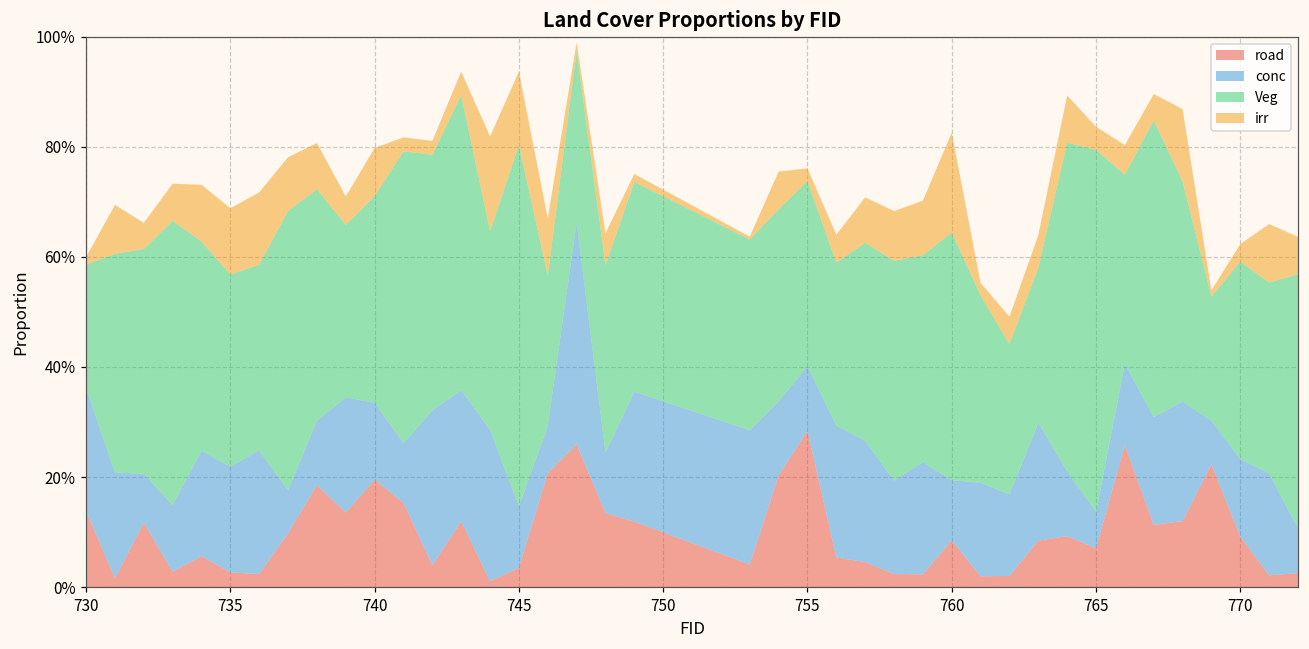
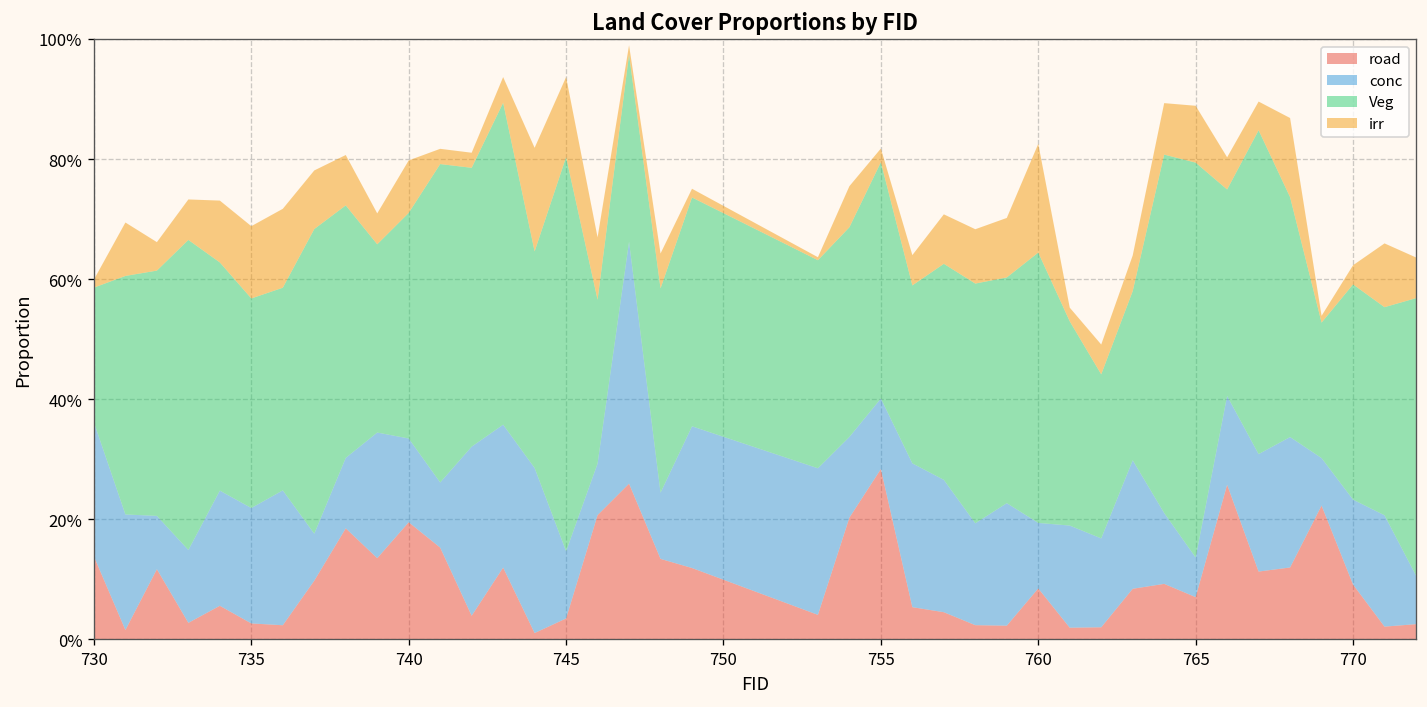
Veg, 755: 34% -> 39%
irr, 765: 4% -> 9%
